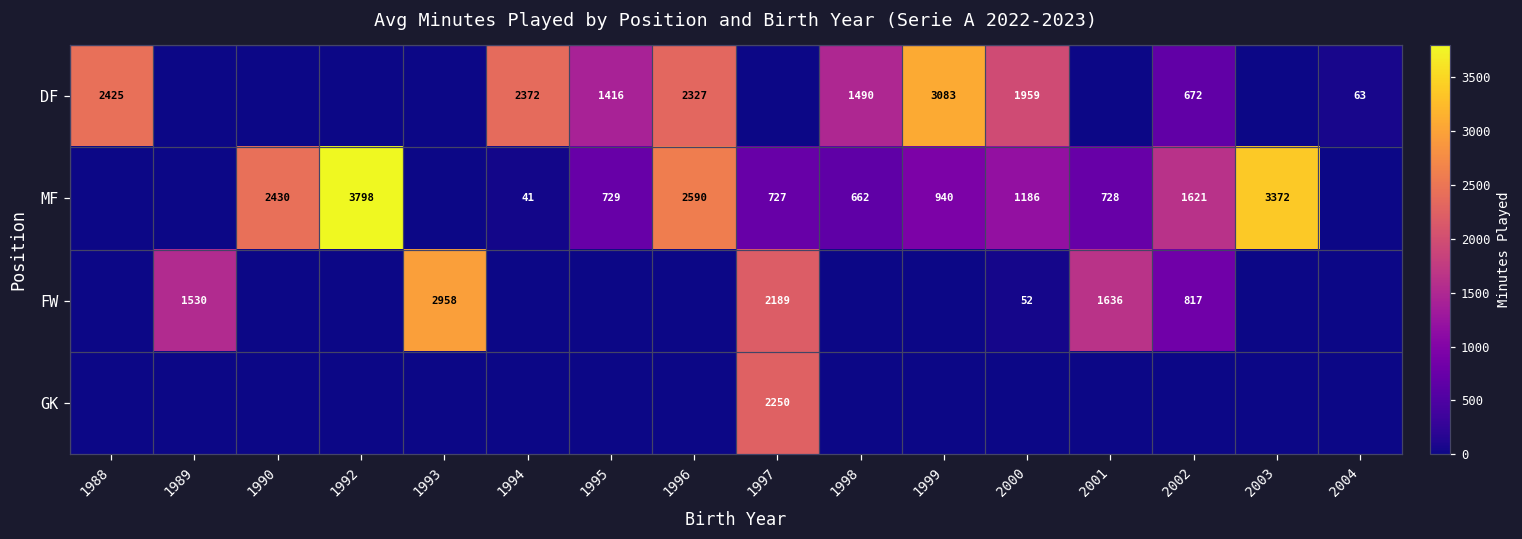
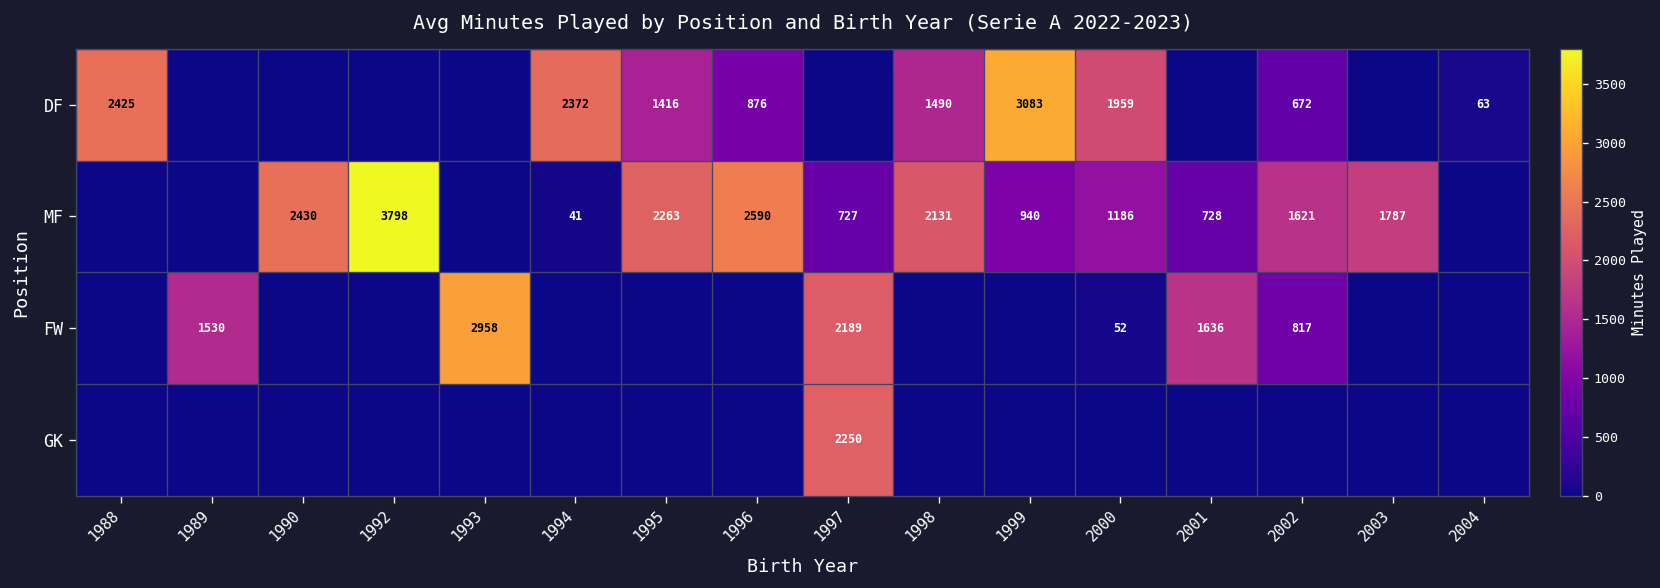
DF, 1996: 2327 -> 876
MF, 1995: 729 -> 2263
MF, 1998: 662 -> 2131
MF, 2003: 3372 -> 1787
